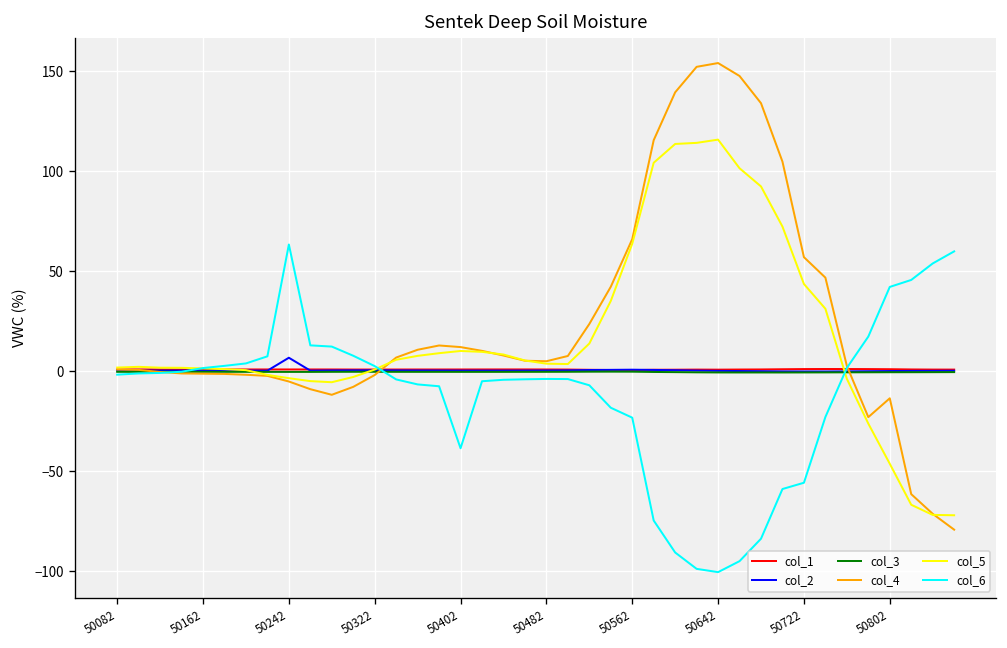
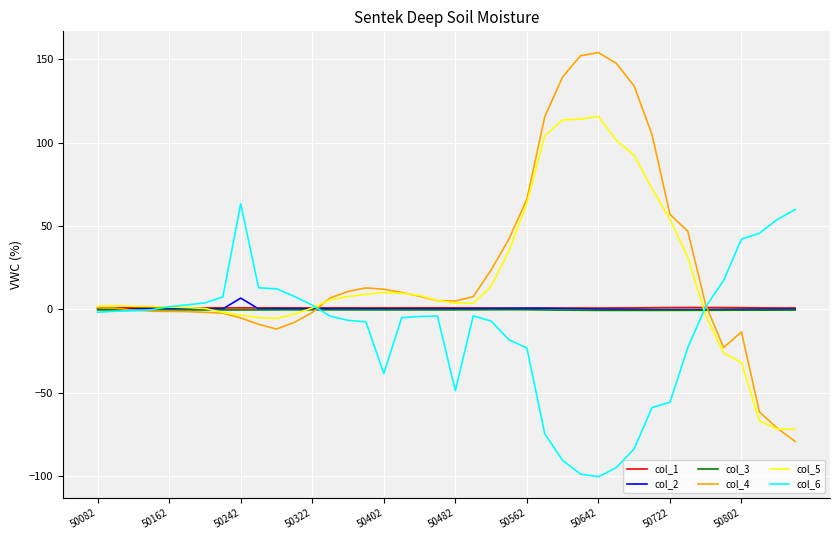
col_6, 50482: -4 -> -49
col_5, 50722: 44 -> 54
col_5, 50802: -46 -> -32
